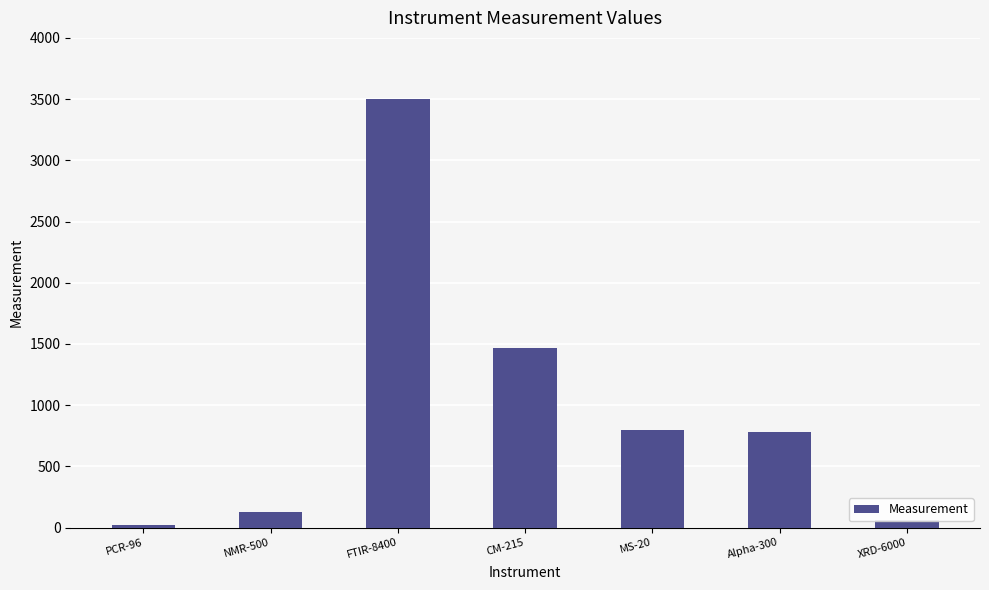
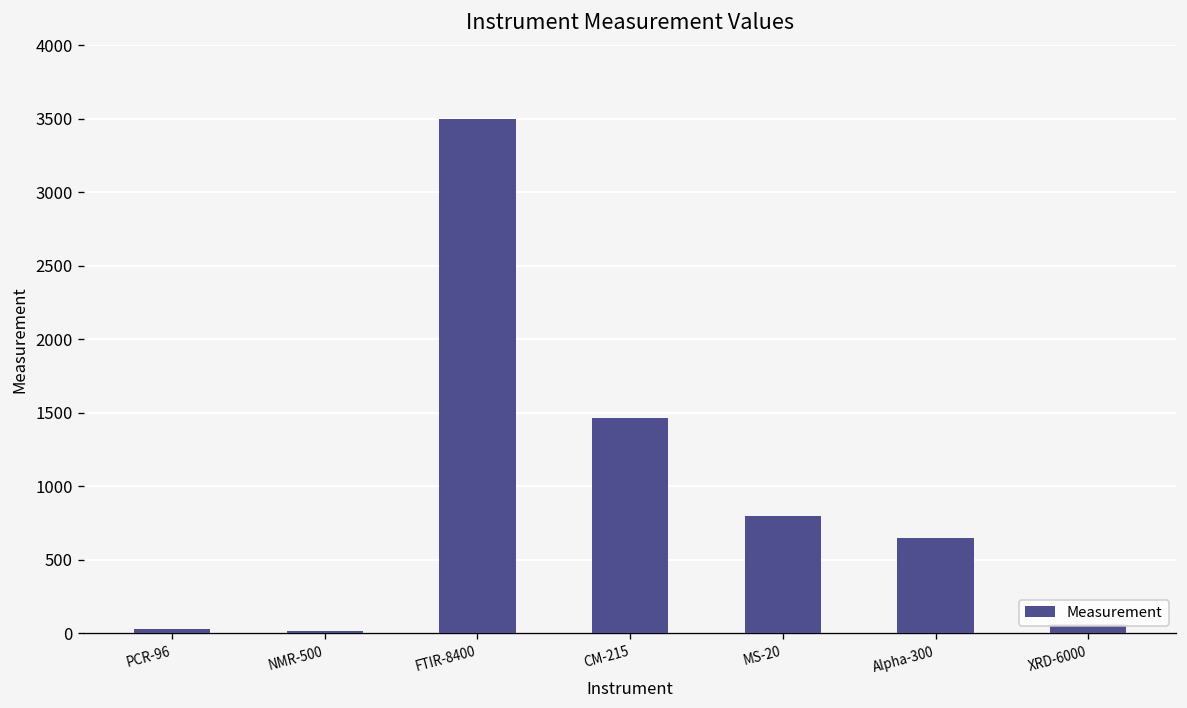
NMR-500: 130 -> 20
Alpha-300: 780 -> 650
